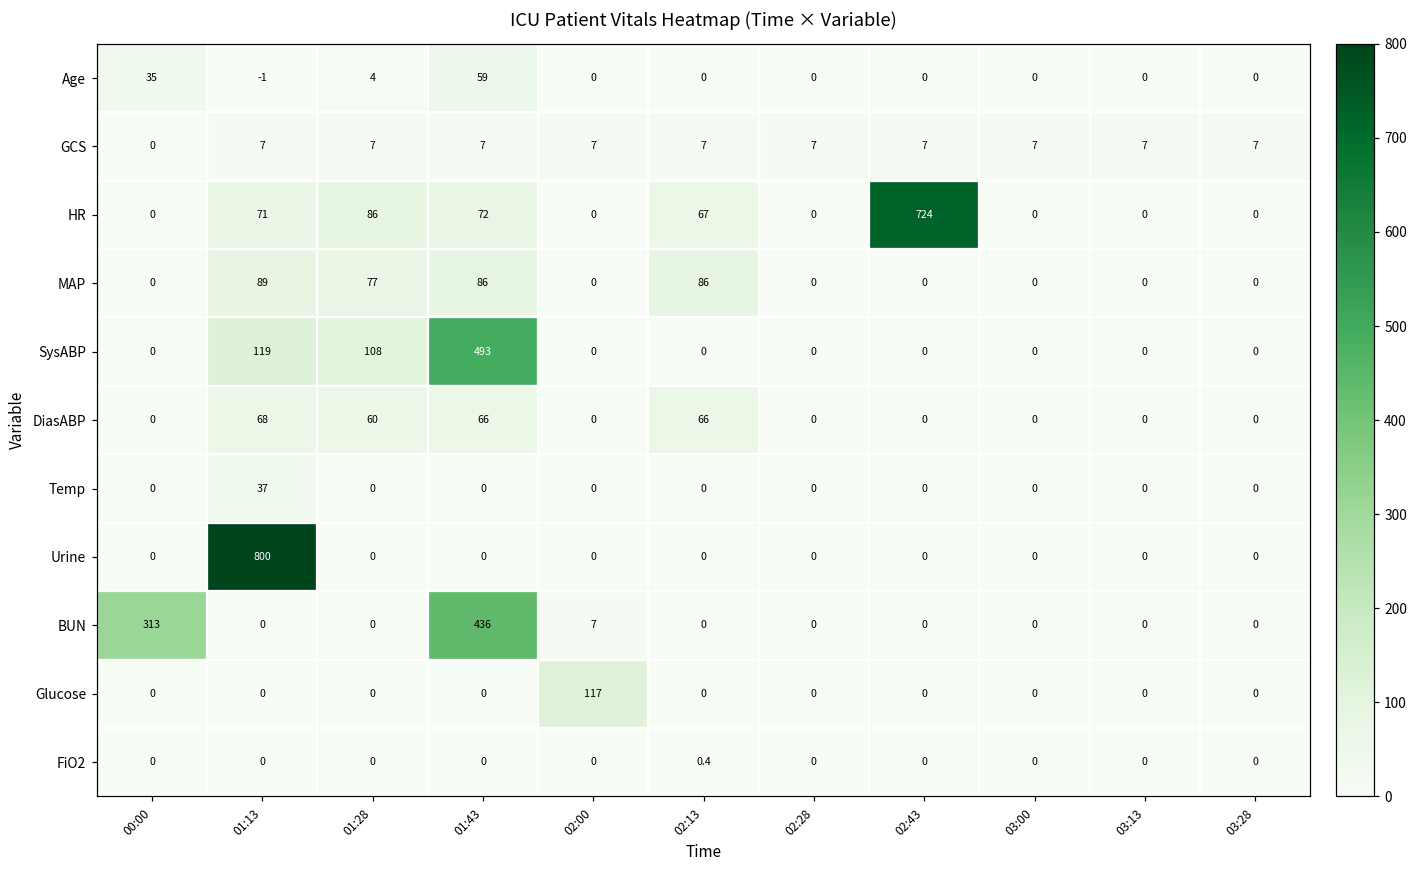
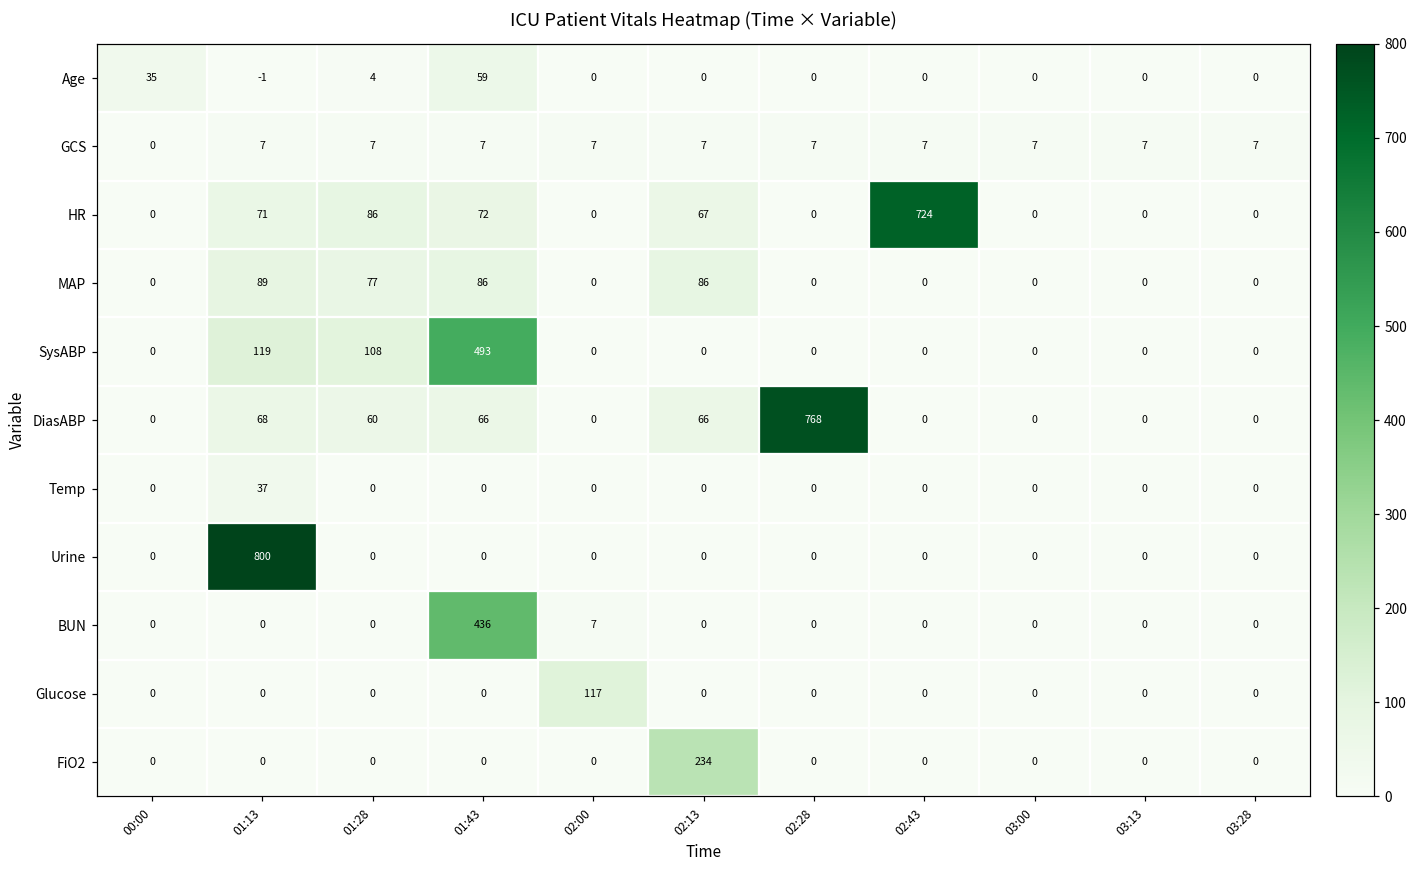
DiasABP, 02:28: 0 -> 768
BUN, 00:00: 313 -> 0
FiO2, 02:13: 0.4 -> 234
